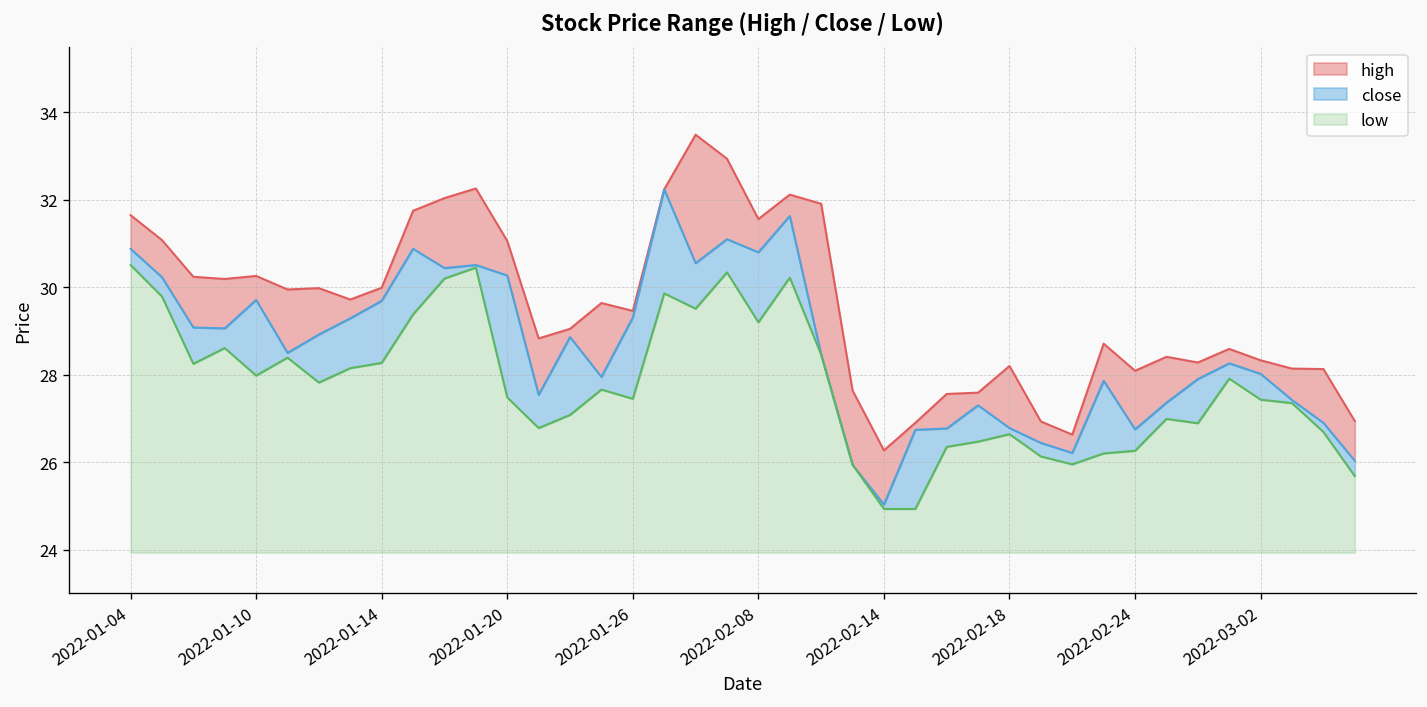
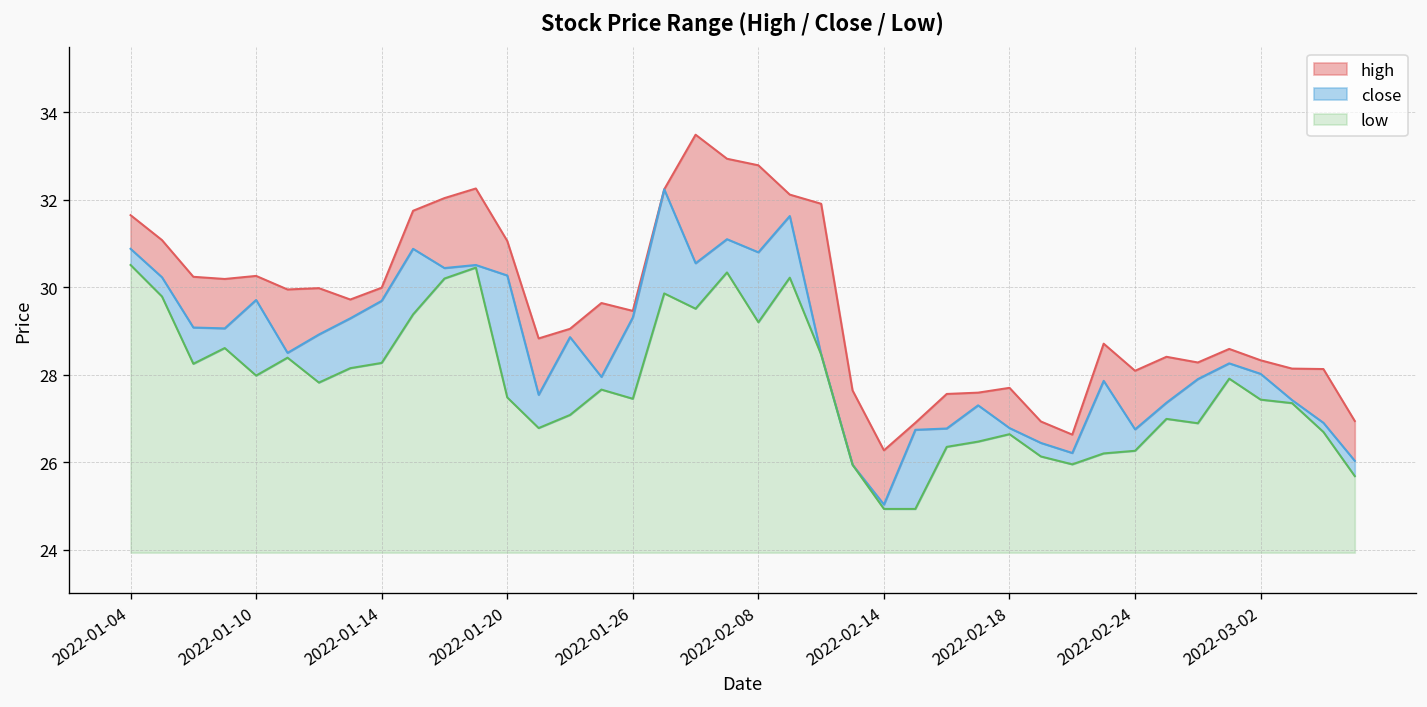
high, 2022-02-08: 31.6 -> 32.8
high, 2022-02-18: 28.2 -> 27.7
